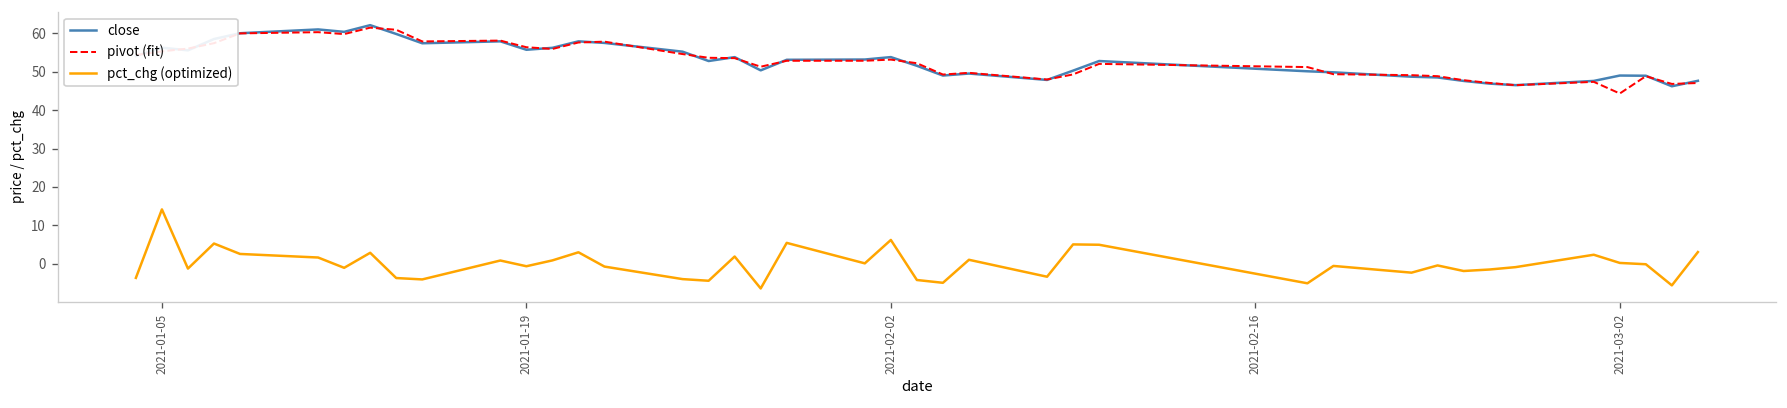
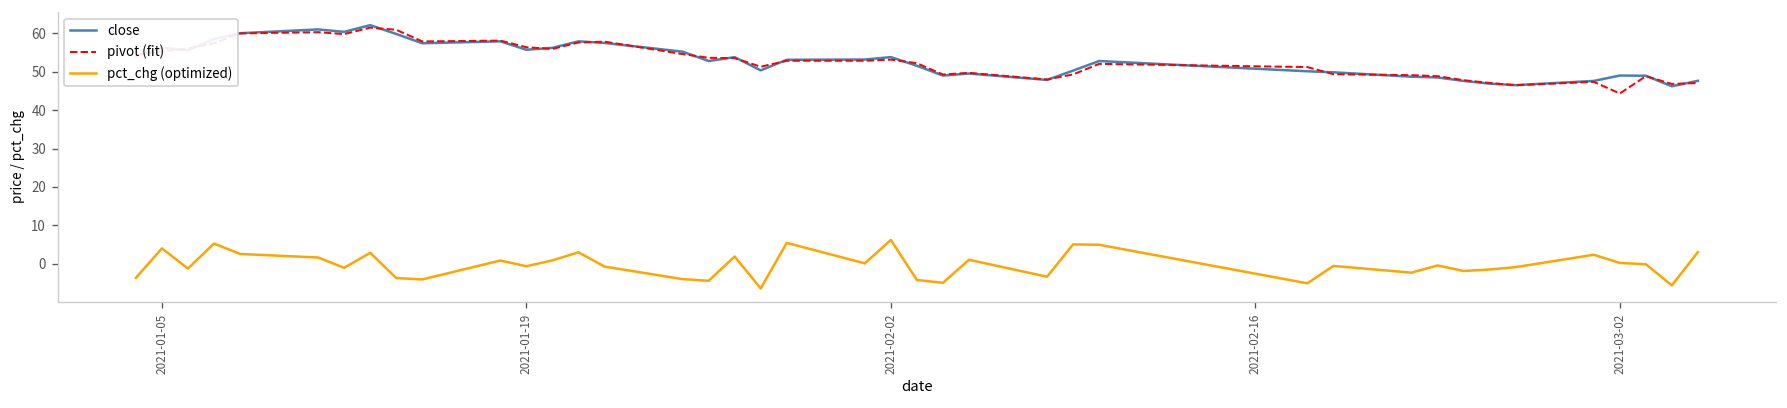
pct_chg (optimized), 2021-01-05: 14 -> 4
